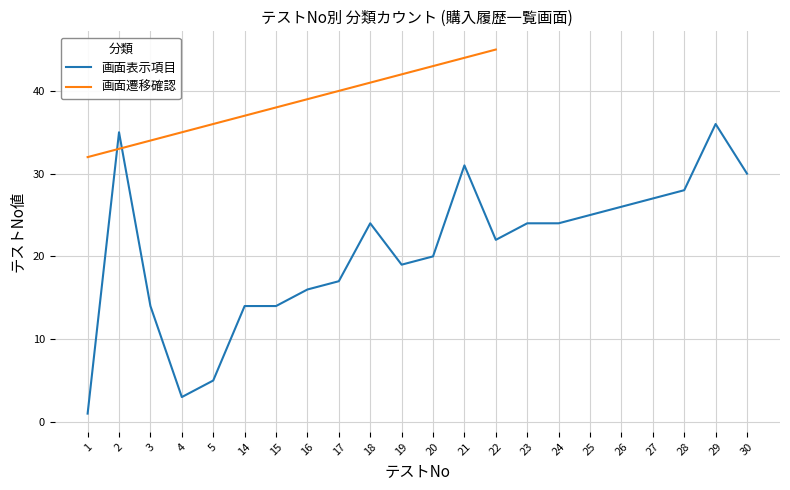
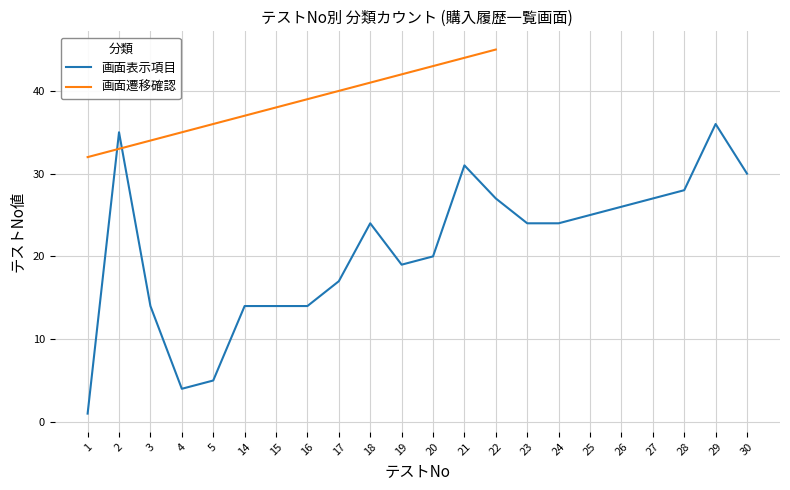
画面表示項目, 4: 3 -> 4
画面表示項目, 16: 16 -> 14
画面表示項目, 22: 22 -> 27
